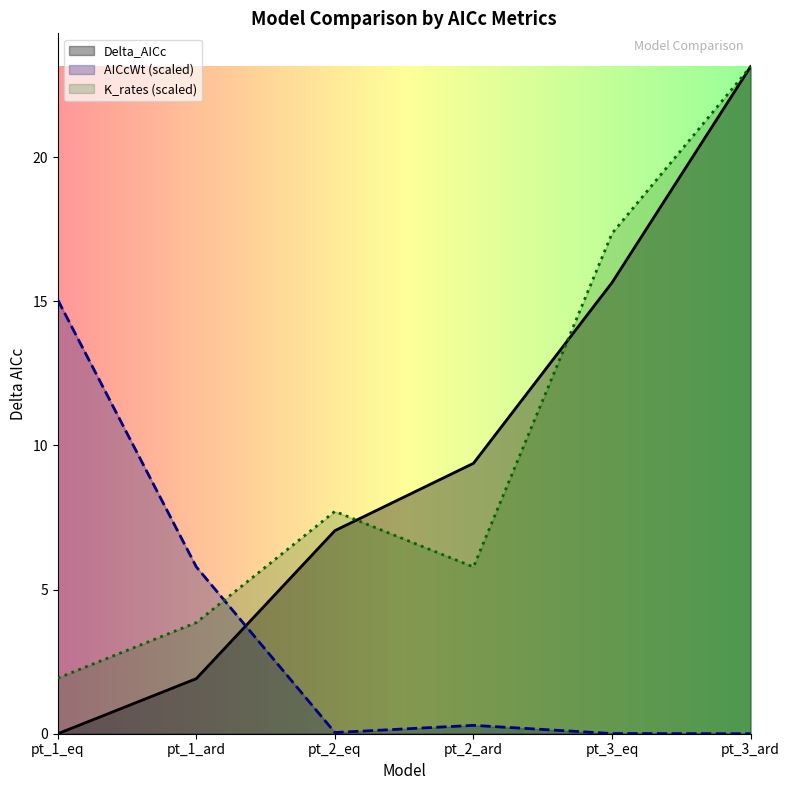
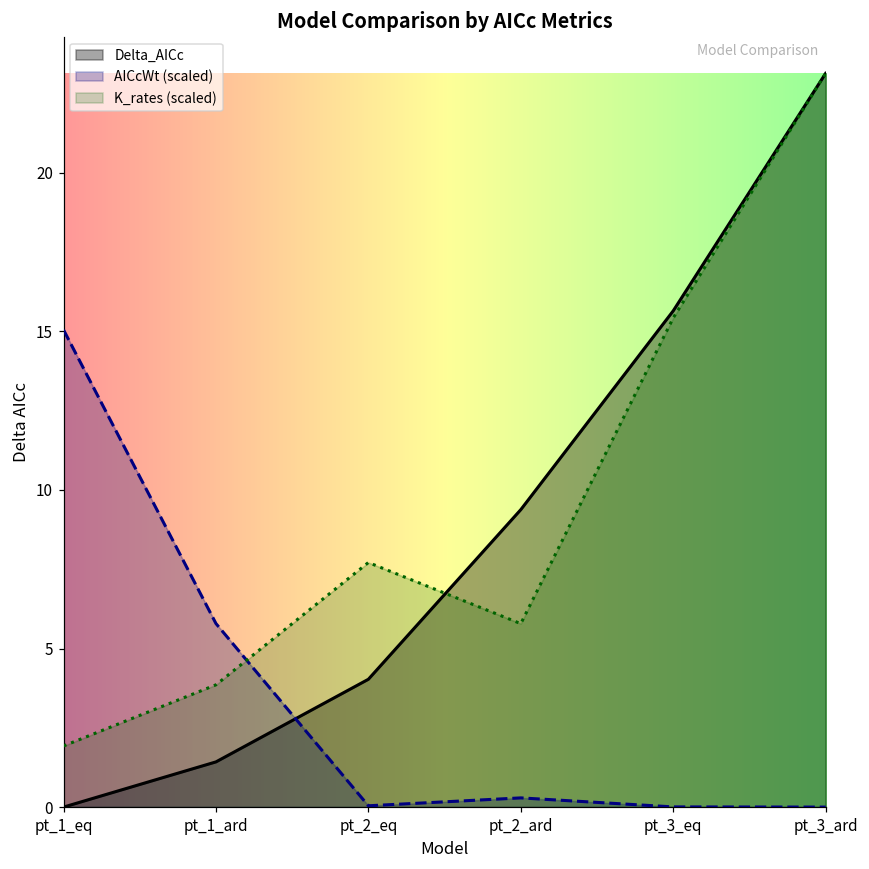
Delta_AICc, pt_1_ard: 1.9 -> 1.4
Delta_AICc, pt_2_eq: 7.0 -> 4.0
K_rates (scaled), pt_3_eq: 17.4 -> 15.4
